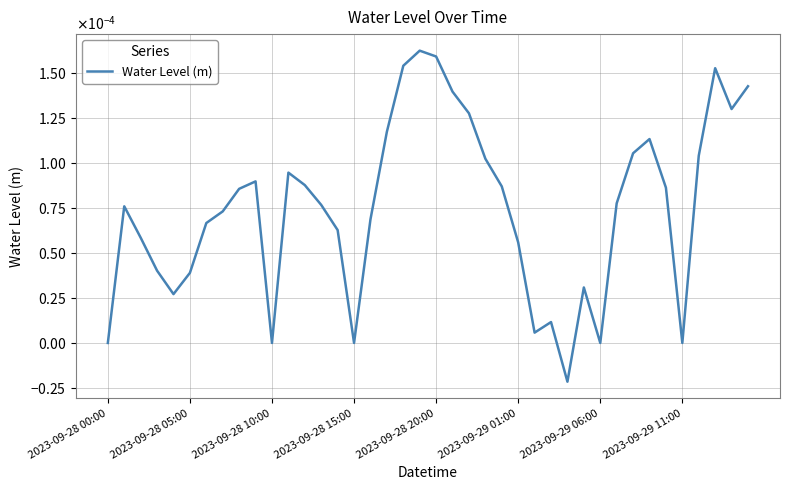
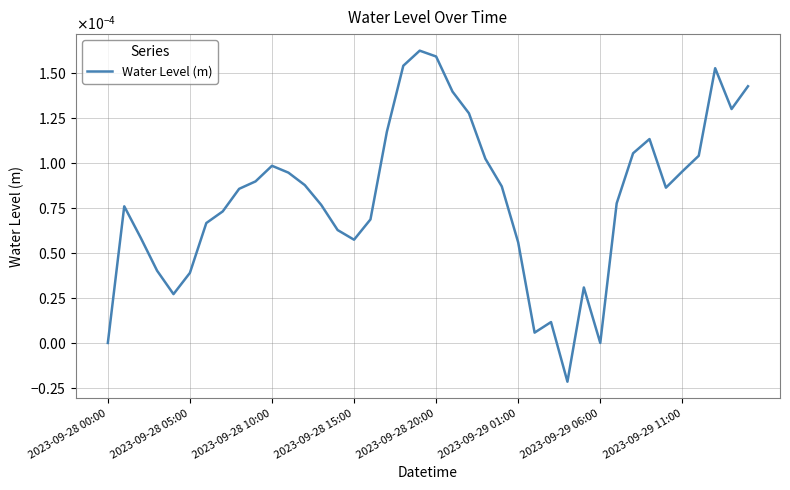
2023-09-28 10:00: 0.0000 -> 0.0001
2023-09-28 15:00: 0.0000 -> 0.0001
2023-09-29 11:00: 0.0000 -> 0.0001
